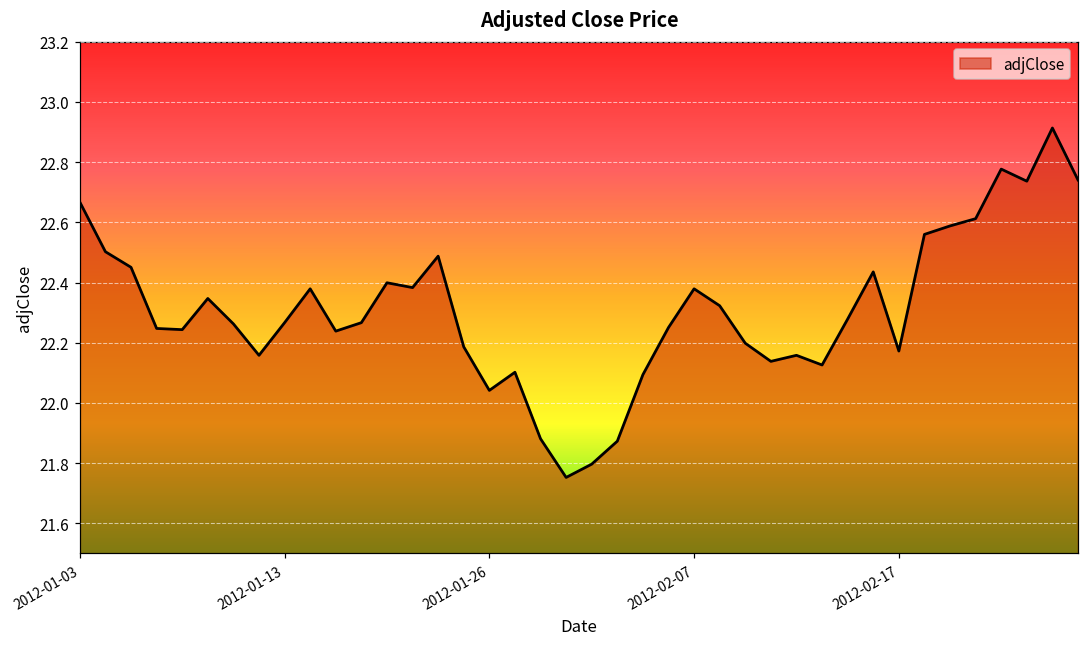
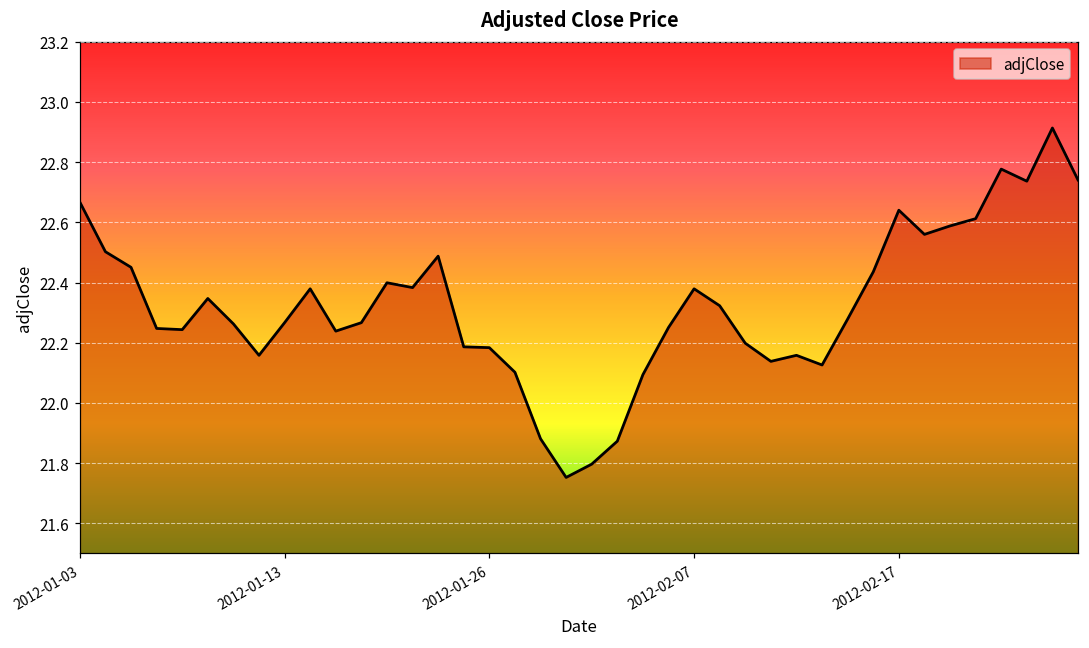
2012-01-26: 22.04 -> 22.18
2012-02-17: 22.17 -> 22.64
